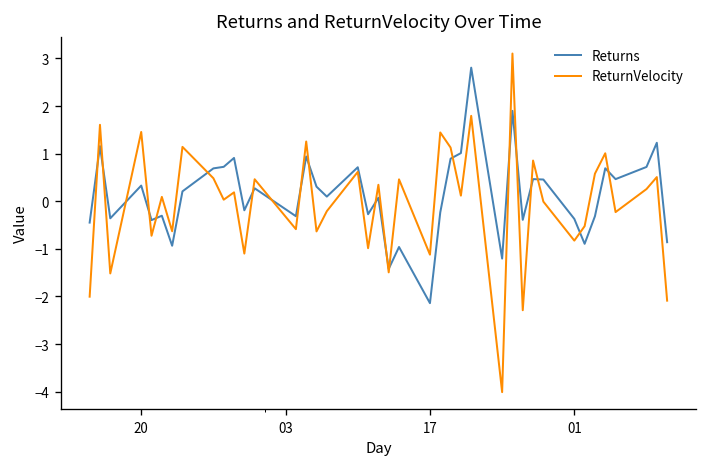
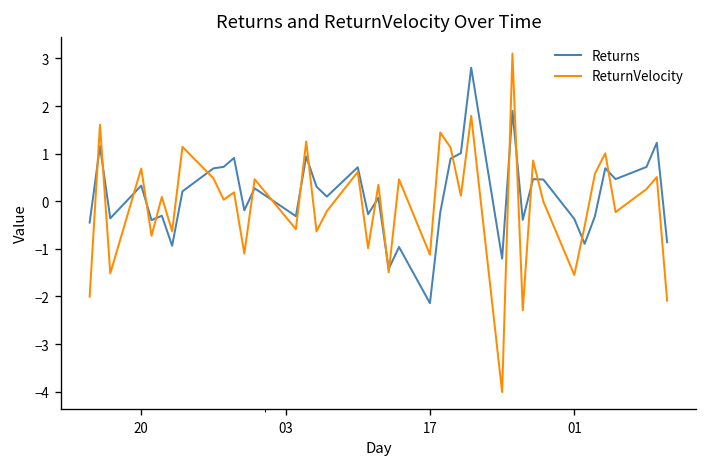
ReturnVelocity, 20: 1.5 -> 0.7
ReturnVelocity, 01: -0.8 -> -1.5
